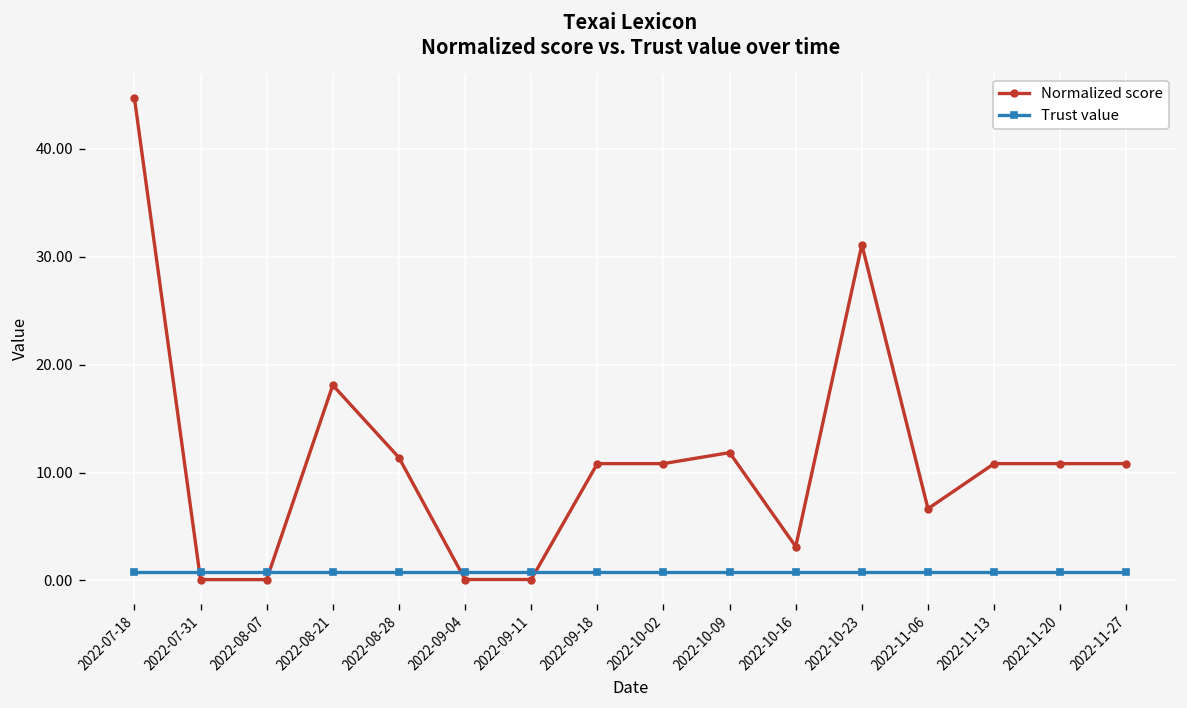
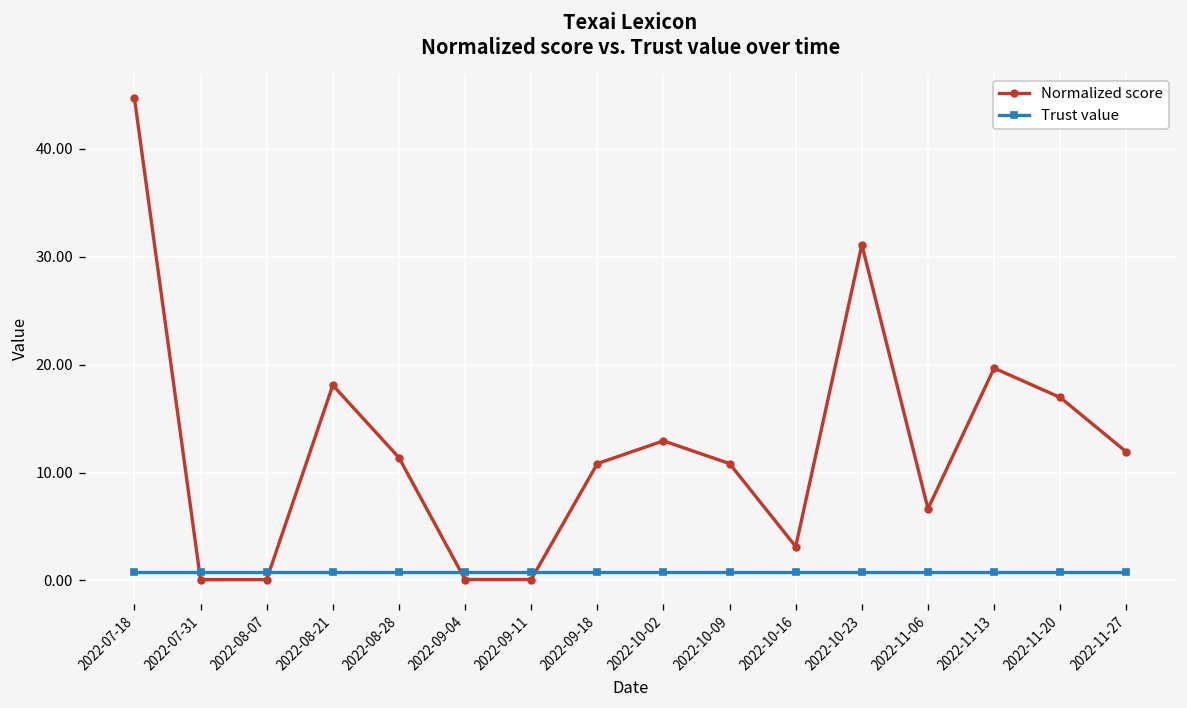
Normalized score, 2022-10-02: 11 -> 13
Normalized score, 2022-10-09: 12 -> 11
Normalized score, 2022-11-13: 11 -> 20
Normalized score, 2022-11-20: 11 -> 17
Normalized score, 2022-11-27: 11 -> 12
